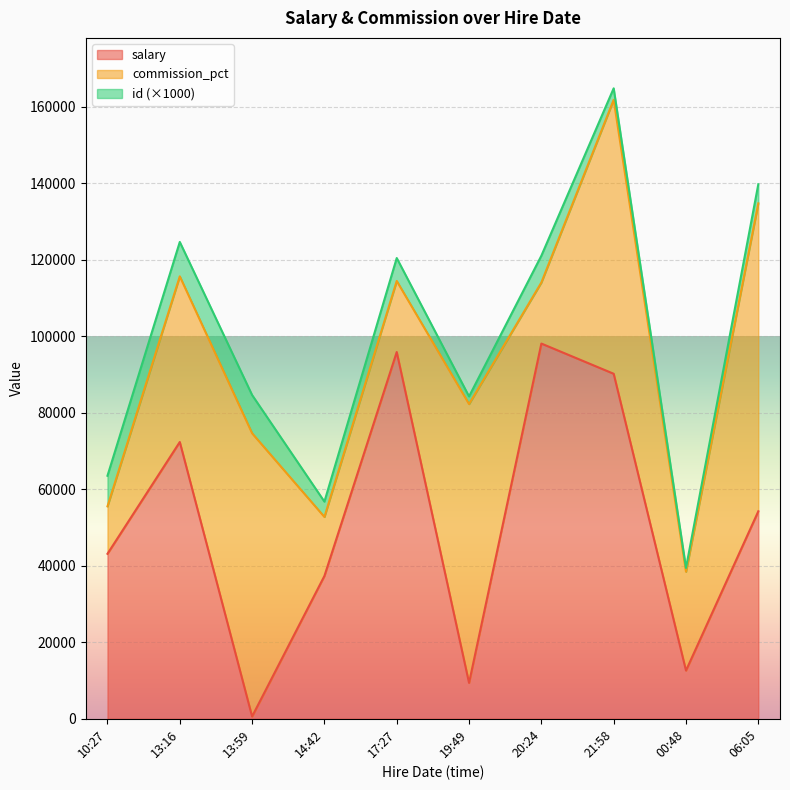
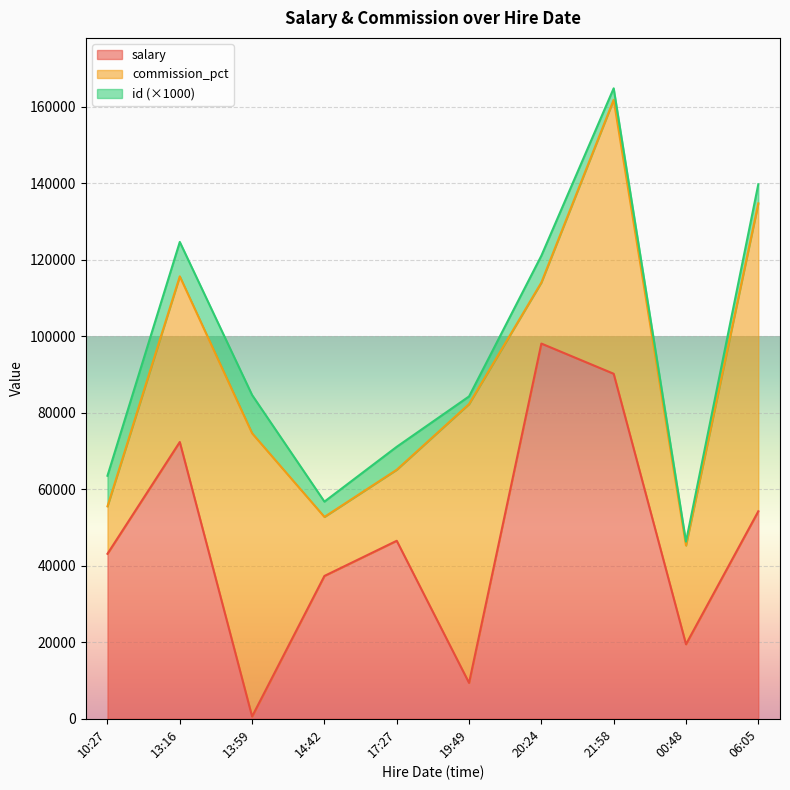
salary, 17:27: 96000 -> 47000
salary, 00:48: 13000 -> 19000
